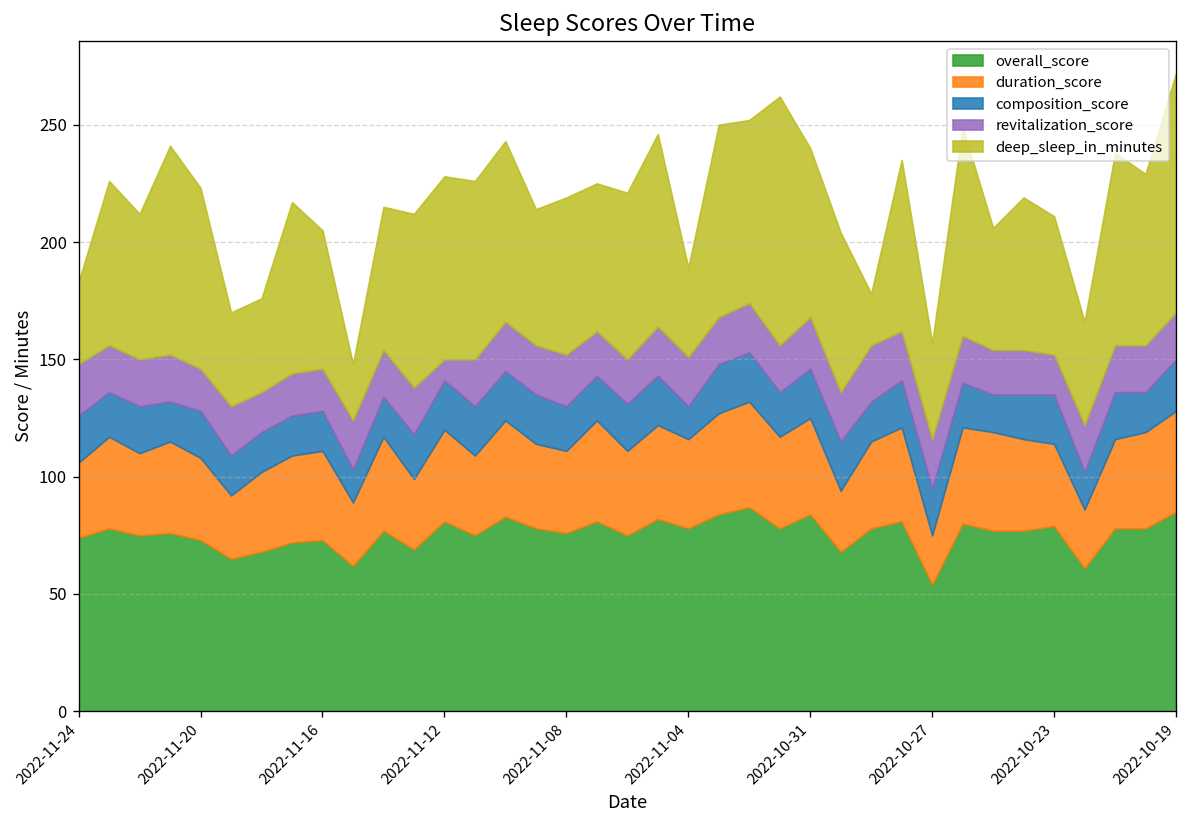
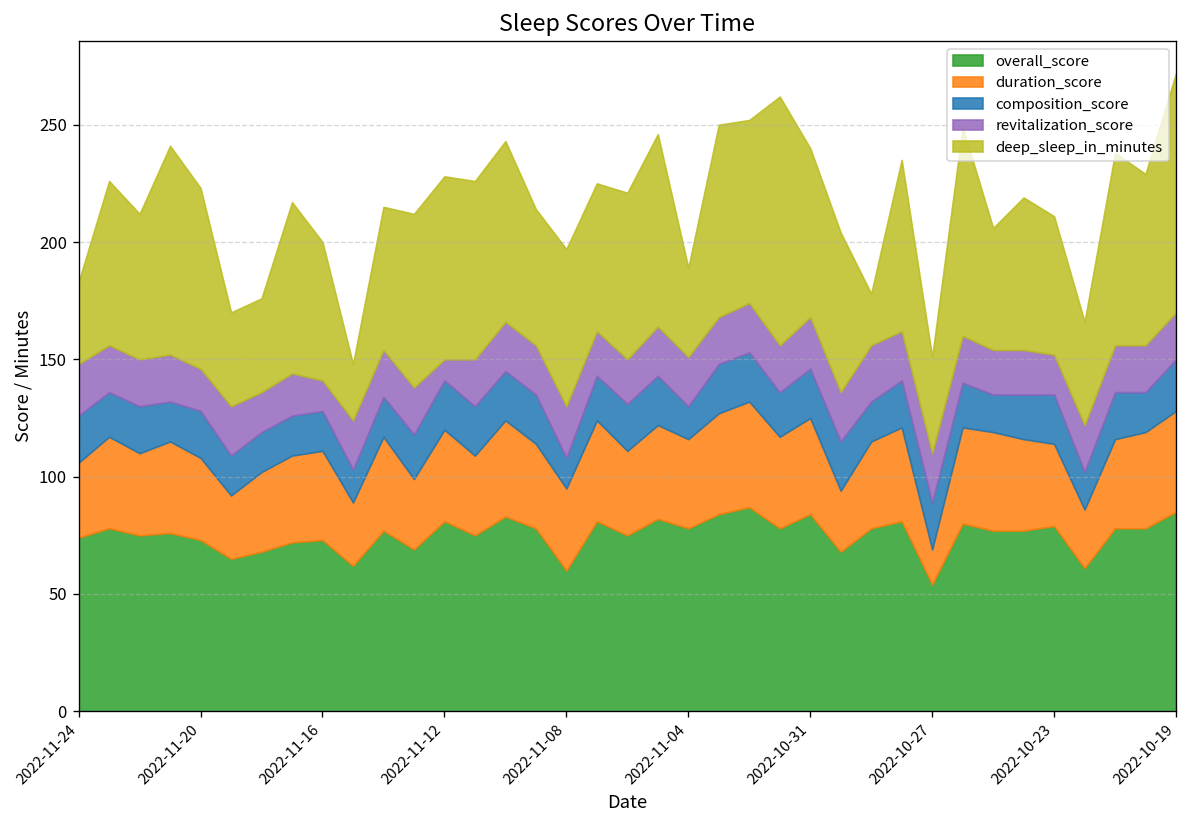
revitalization_score, 2022-11-16: 18 -> 13
overall_score, 2022-11-08: 76 -> 60
composition_score, 2022-11-08: 19 -> 13
duration_score, 2022-10-27: 21 -> 15
